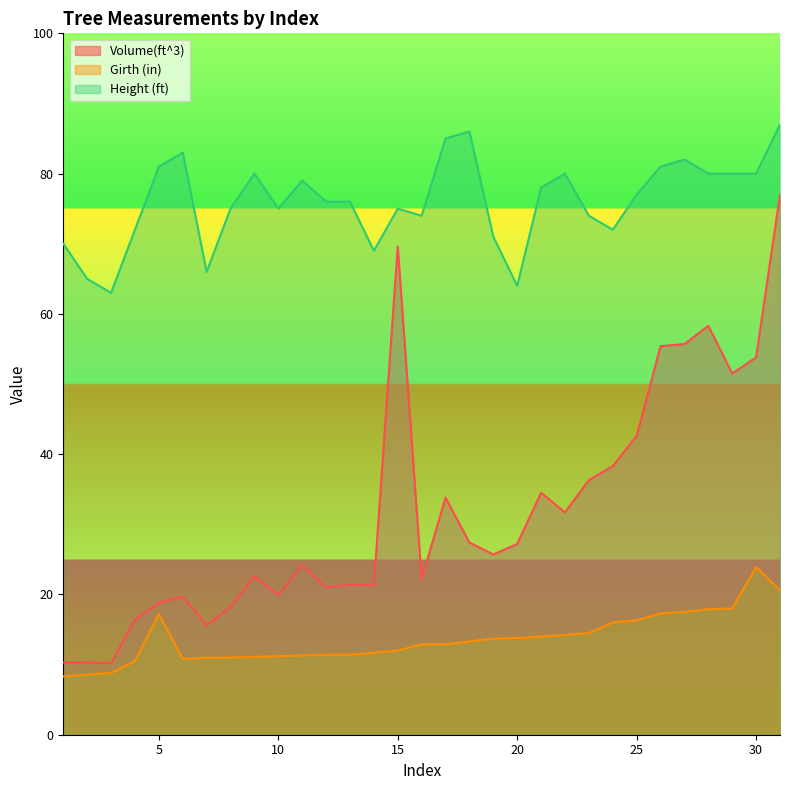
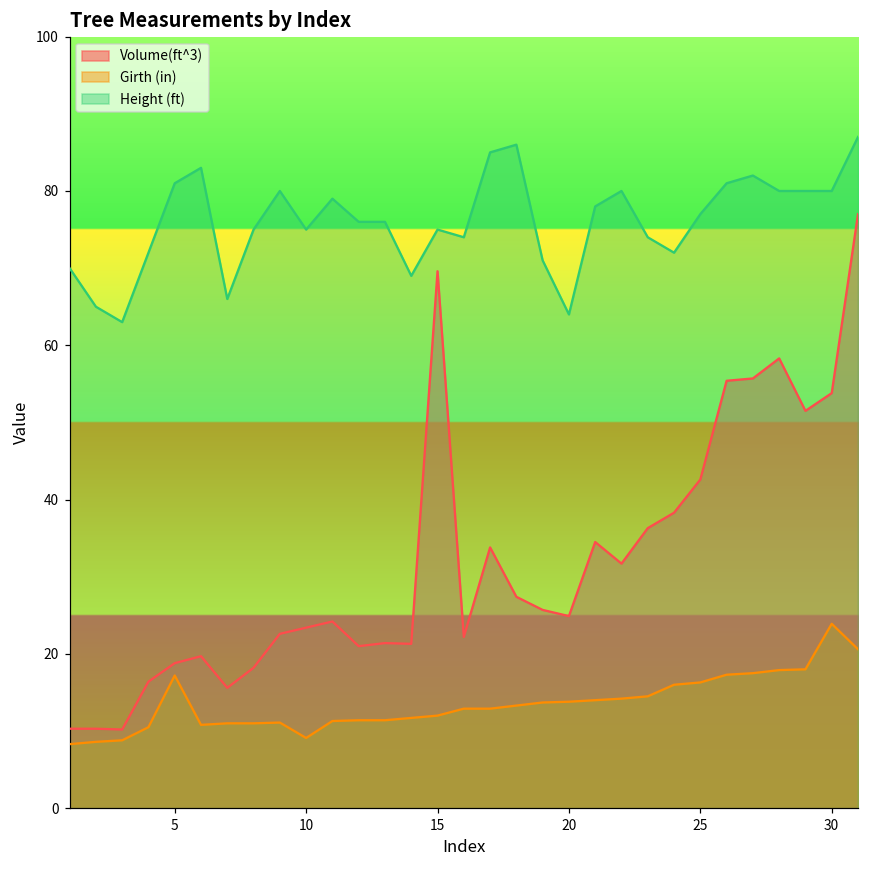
Volume(ft^3), 10: 20 -> 23
Girth (in), 10: 11 -> 9
Volume(ft^3), 20: 27 -> 25
